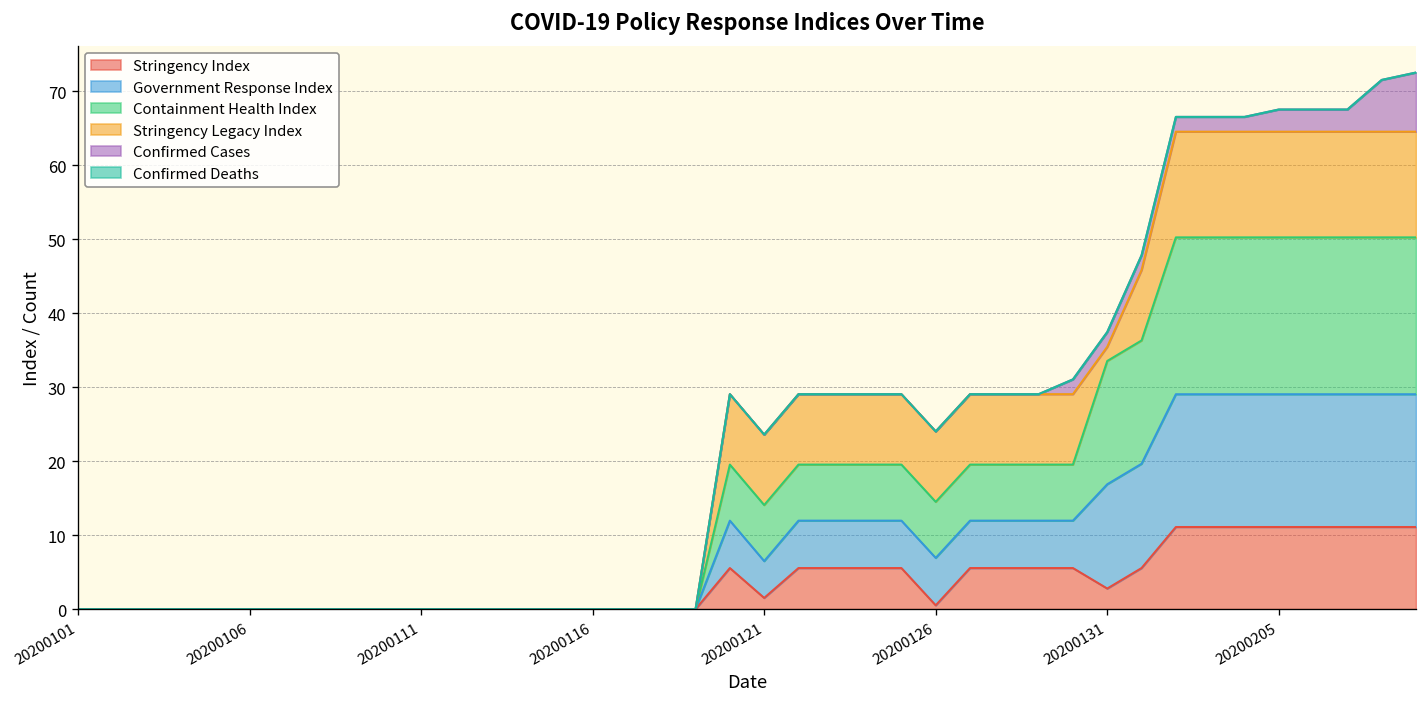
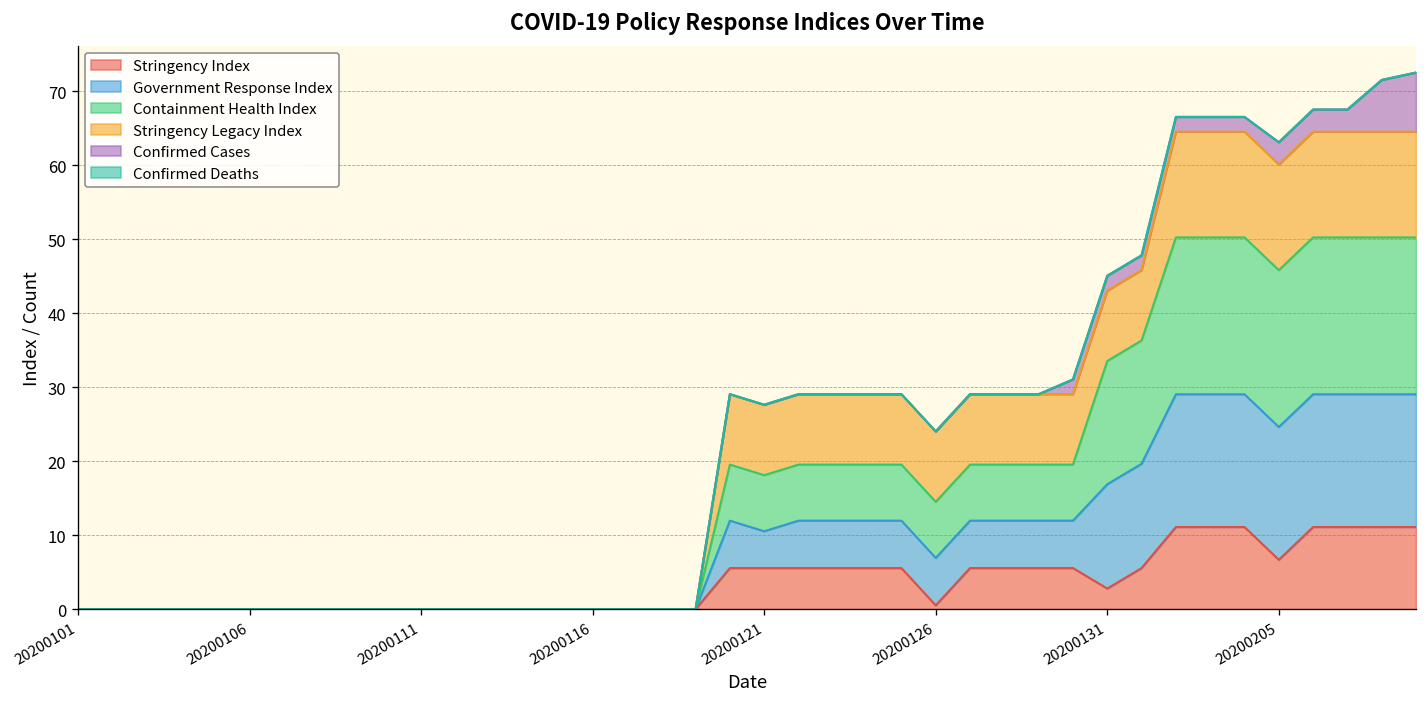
Stringency Index, 20200121: 2 -> 6
Stringency Legacy Index, 20200131: 2 -> 10
Stringency Index, 20200205: 11 -> 7
